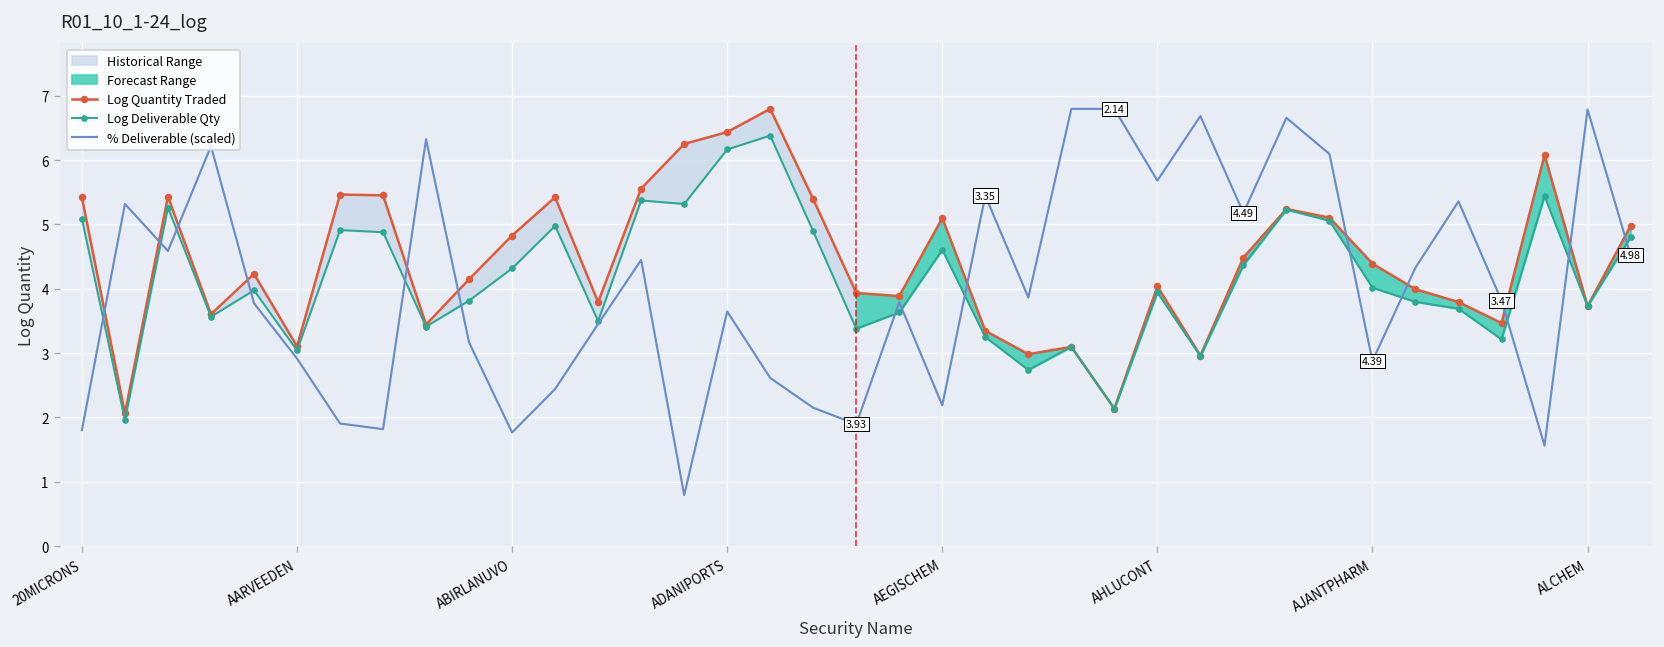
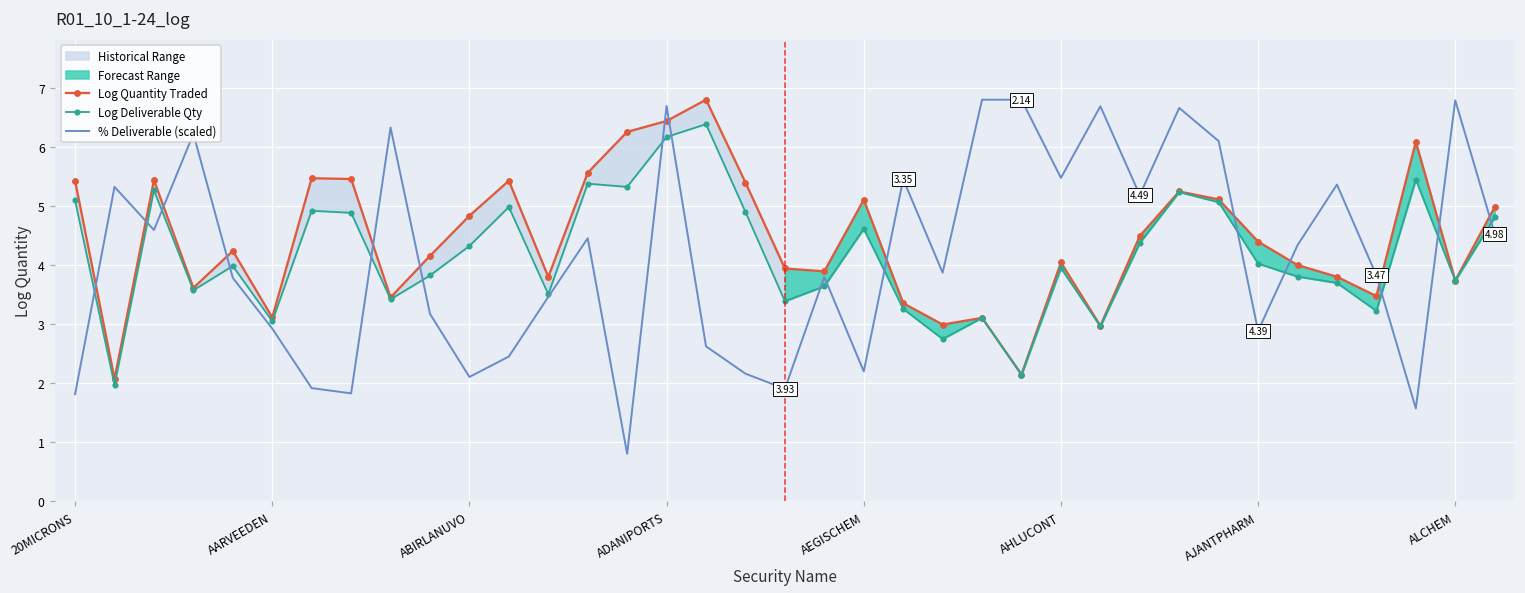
% Deliverable (scaled), ABIRLANUVO: 1.8 -> 2.1
% Deliverable (scaled), ADANIPORTS: 3.6 -> 6.7
% Deliverable (scaled), AHLUCONT: 5.7 -> 5.5
